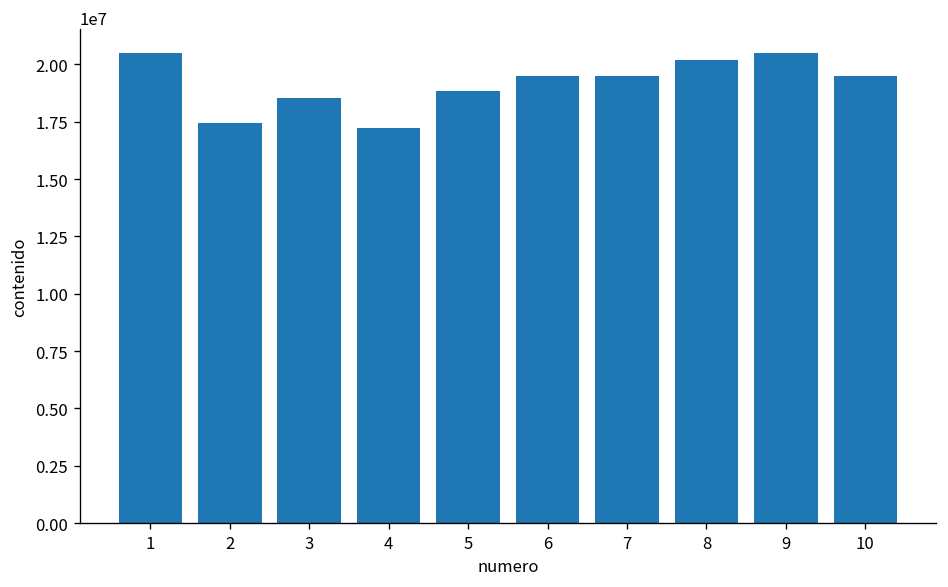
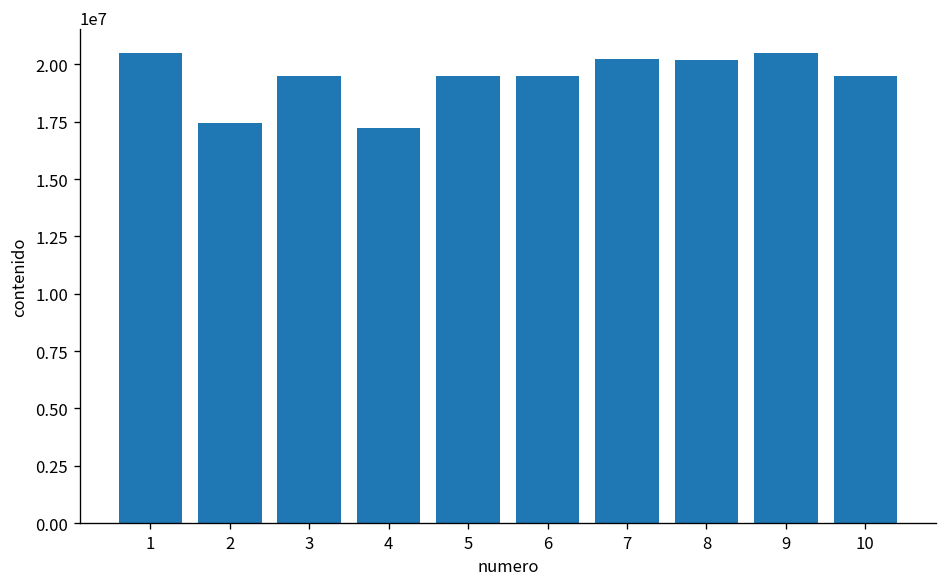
3: 18500000 -> 19500000
5: 18800000 -> 19500000
7: 19500000 -> 20200000
